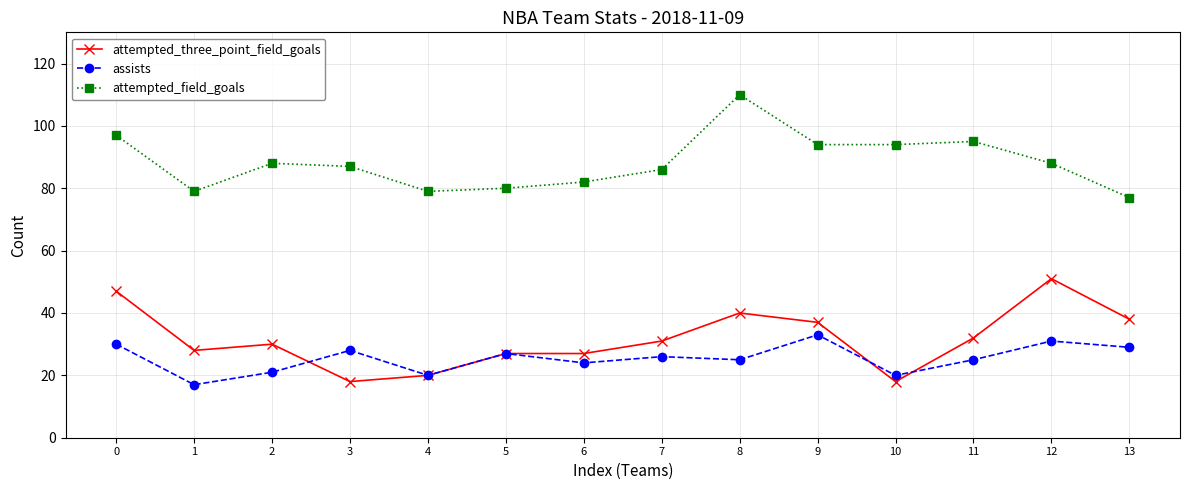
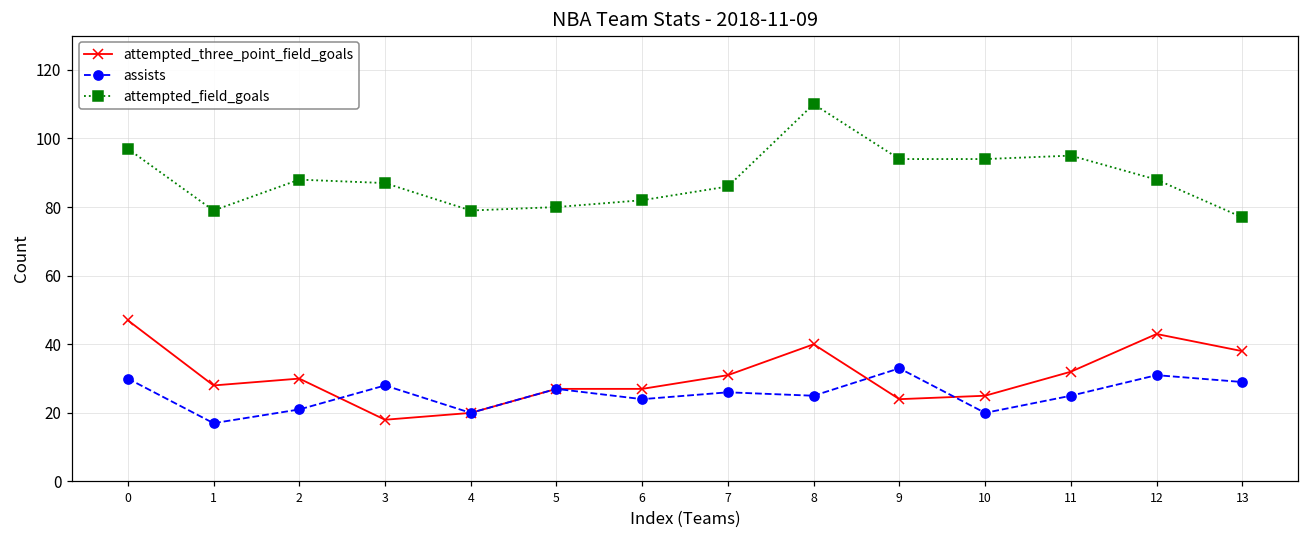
attempted_three_point_field_goals, 9: 37 -> 24
attempted_three_point_field_goals, 10: 18 -> 25
attempted_three_point_field_goals, 12: 51 -> 43
